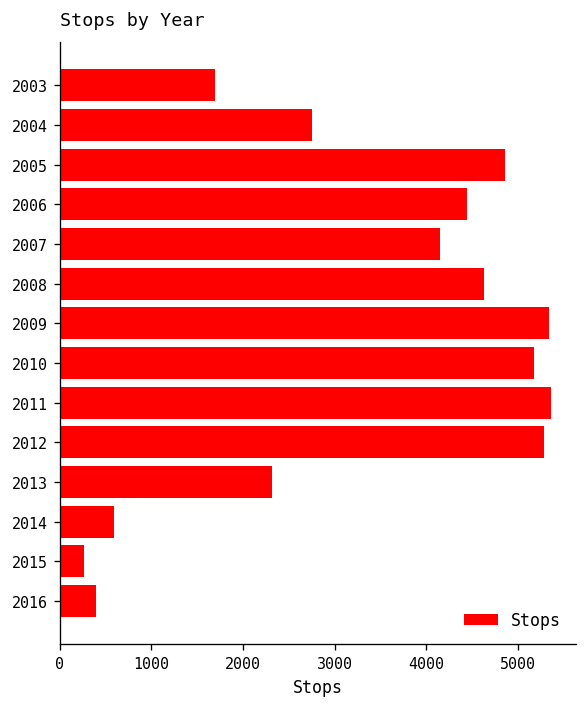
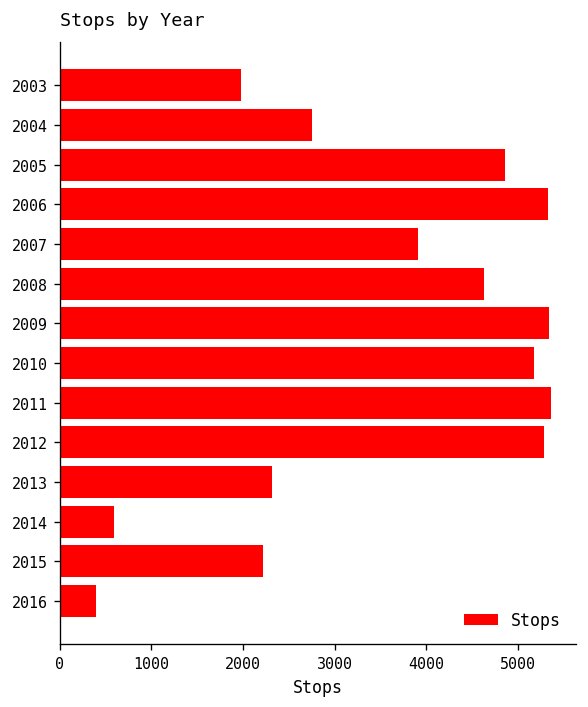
2003: 1700 -> 2000
2006: 4500 -> 5300
2007: 4200 -> 3900
2015: 300 -> 2200
